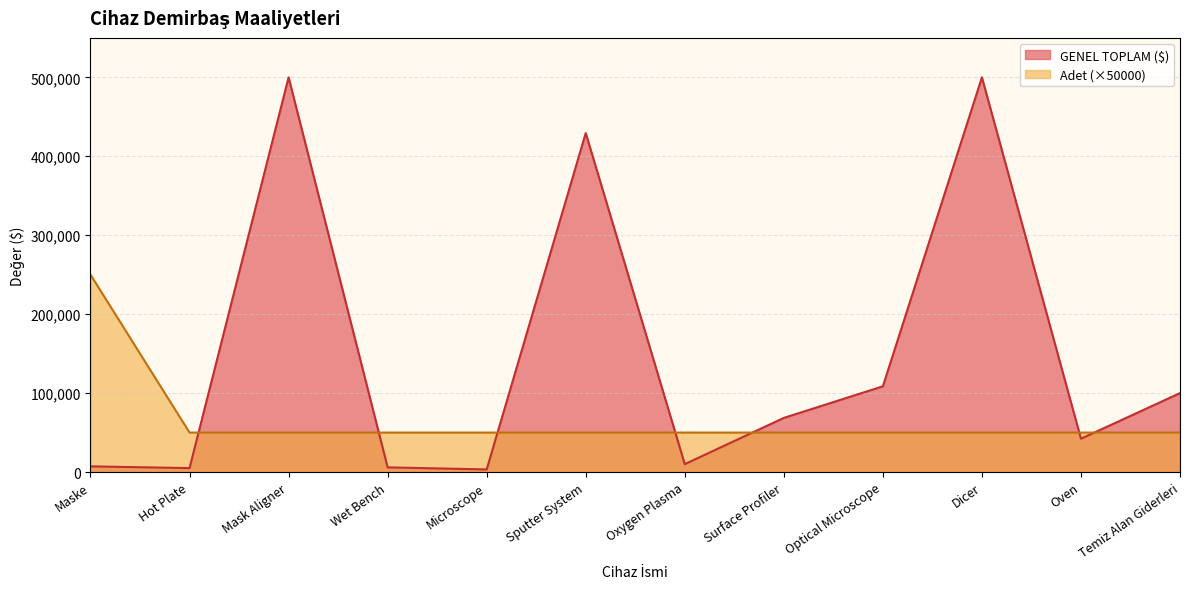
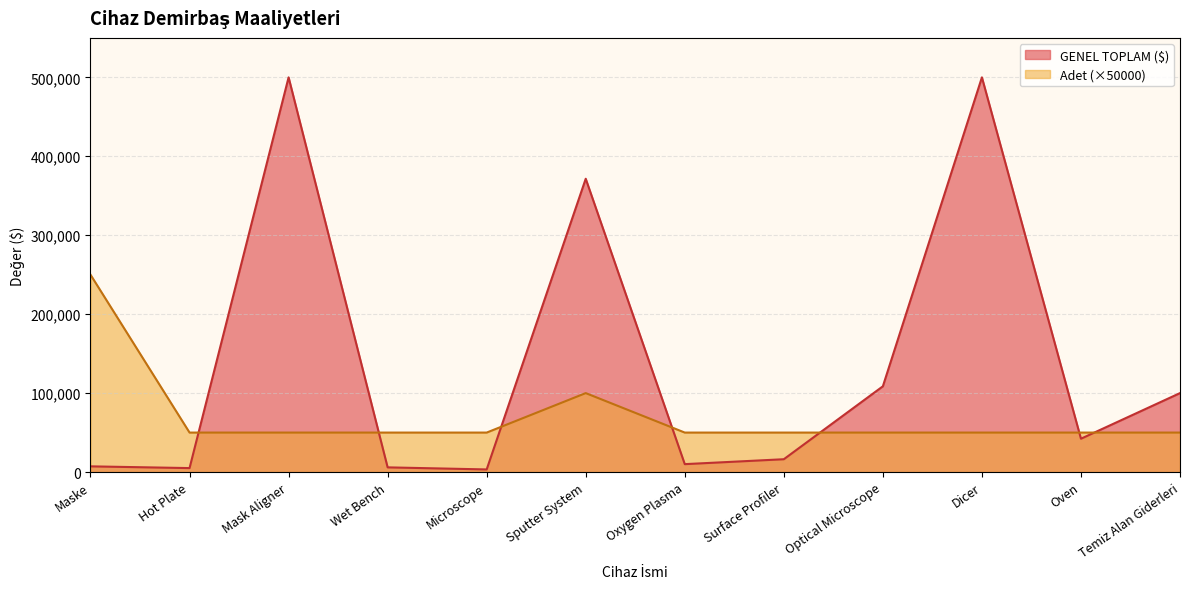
GENEL TOPLAM ($), Sputter System: 430,000 -> 370,000
Adet (×50000), Sputter System: 50,000 -> 100,000
GENEL TOPLAM ($), Surface Profiler: 70,000 -> 20,000
